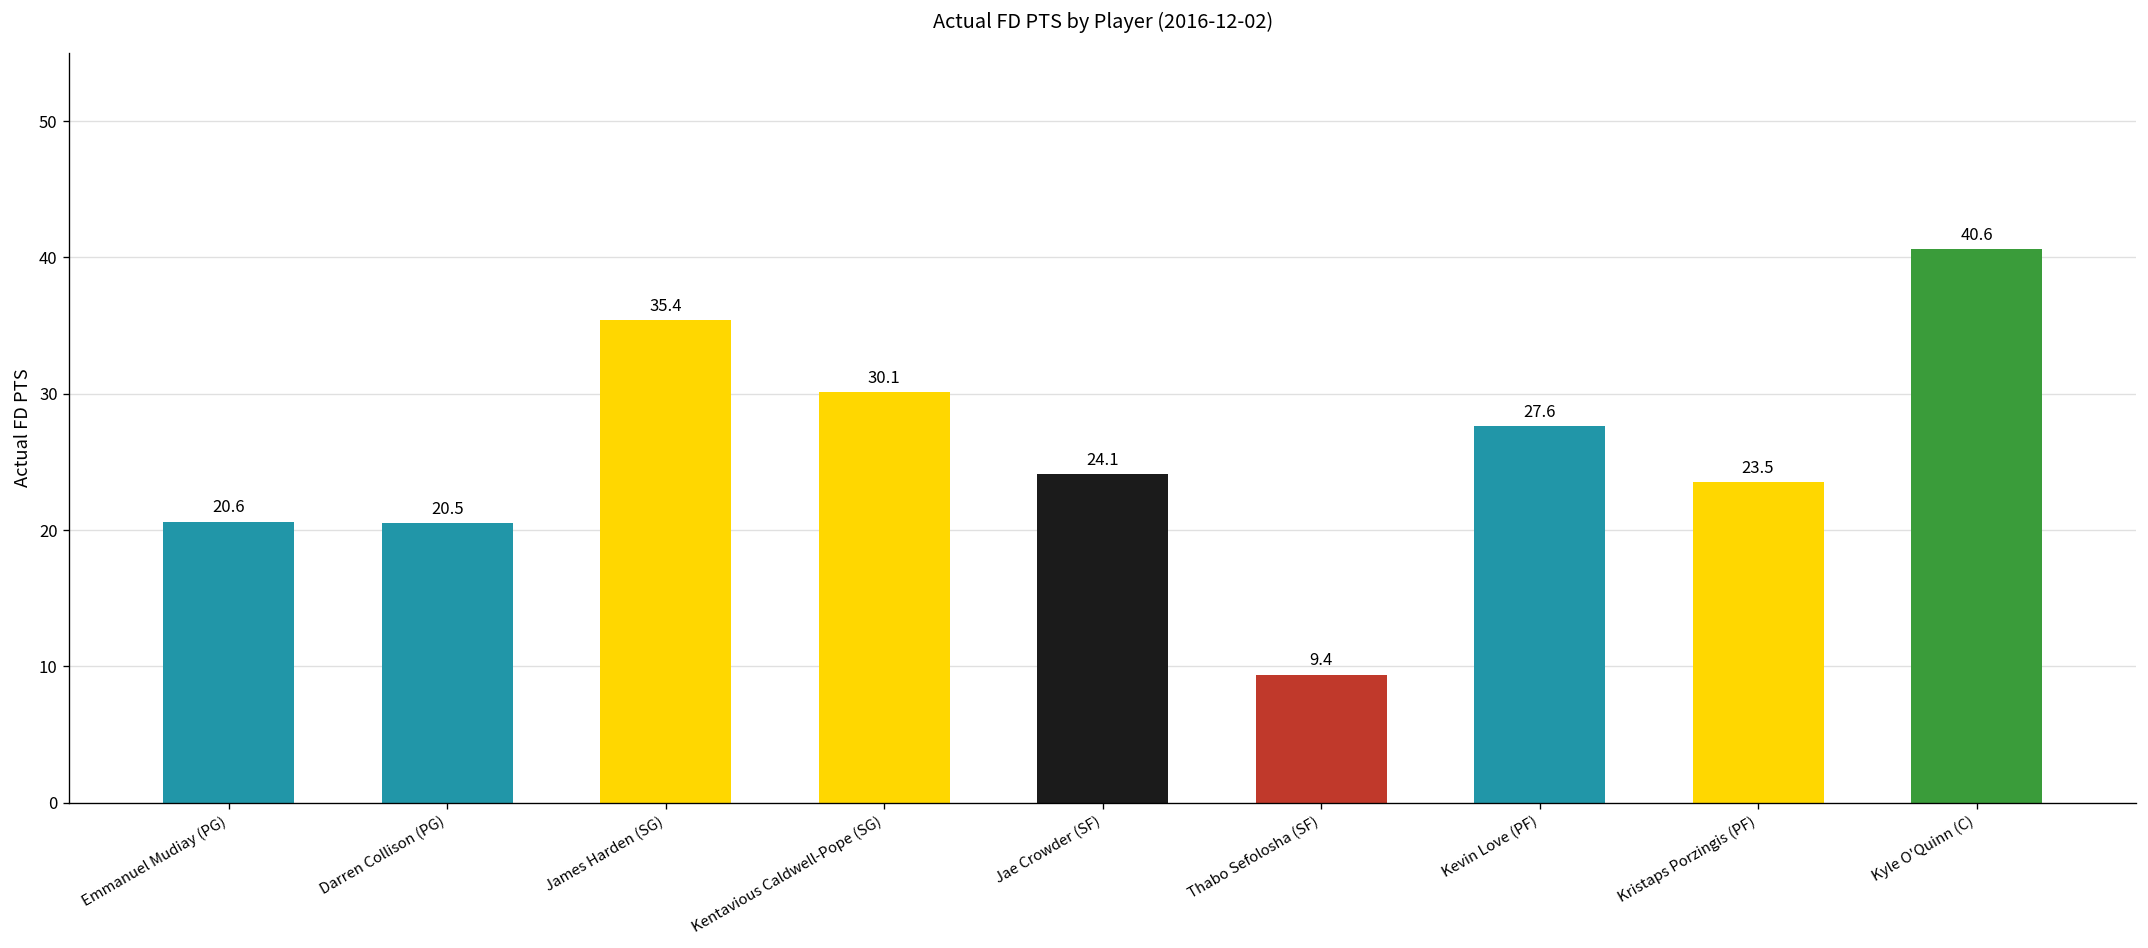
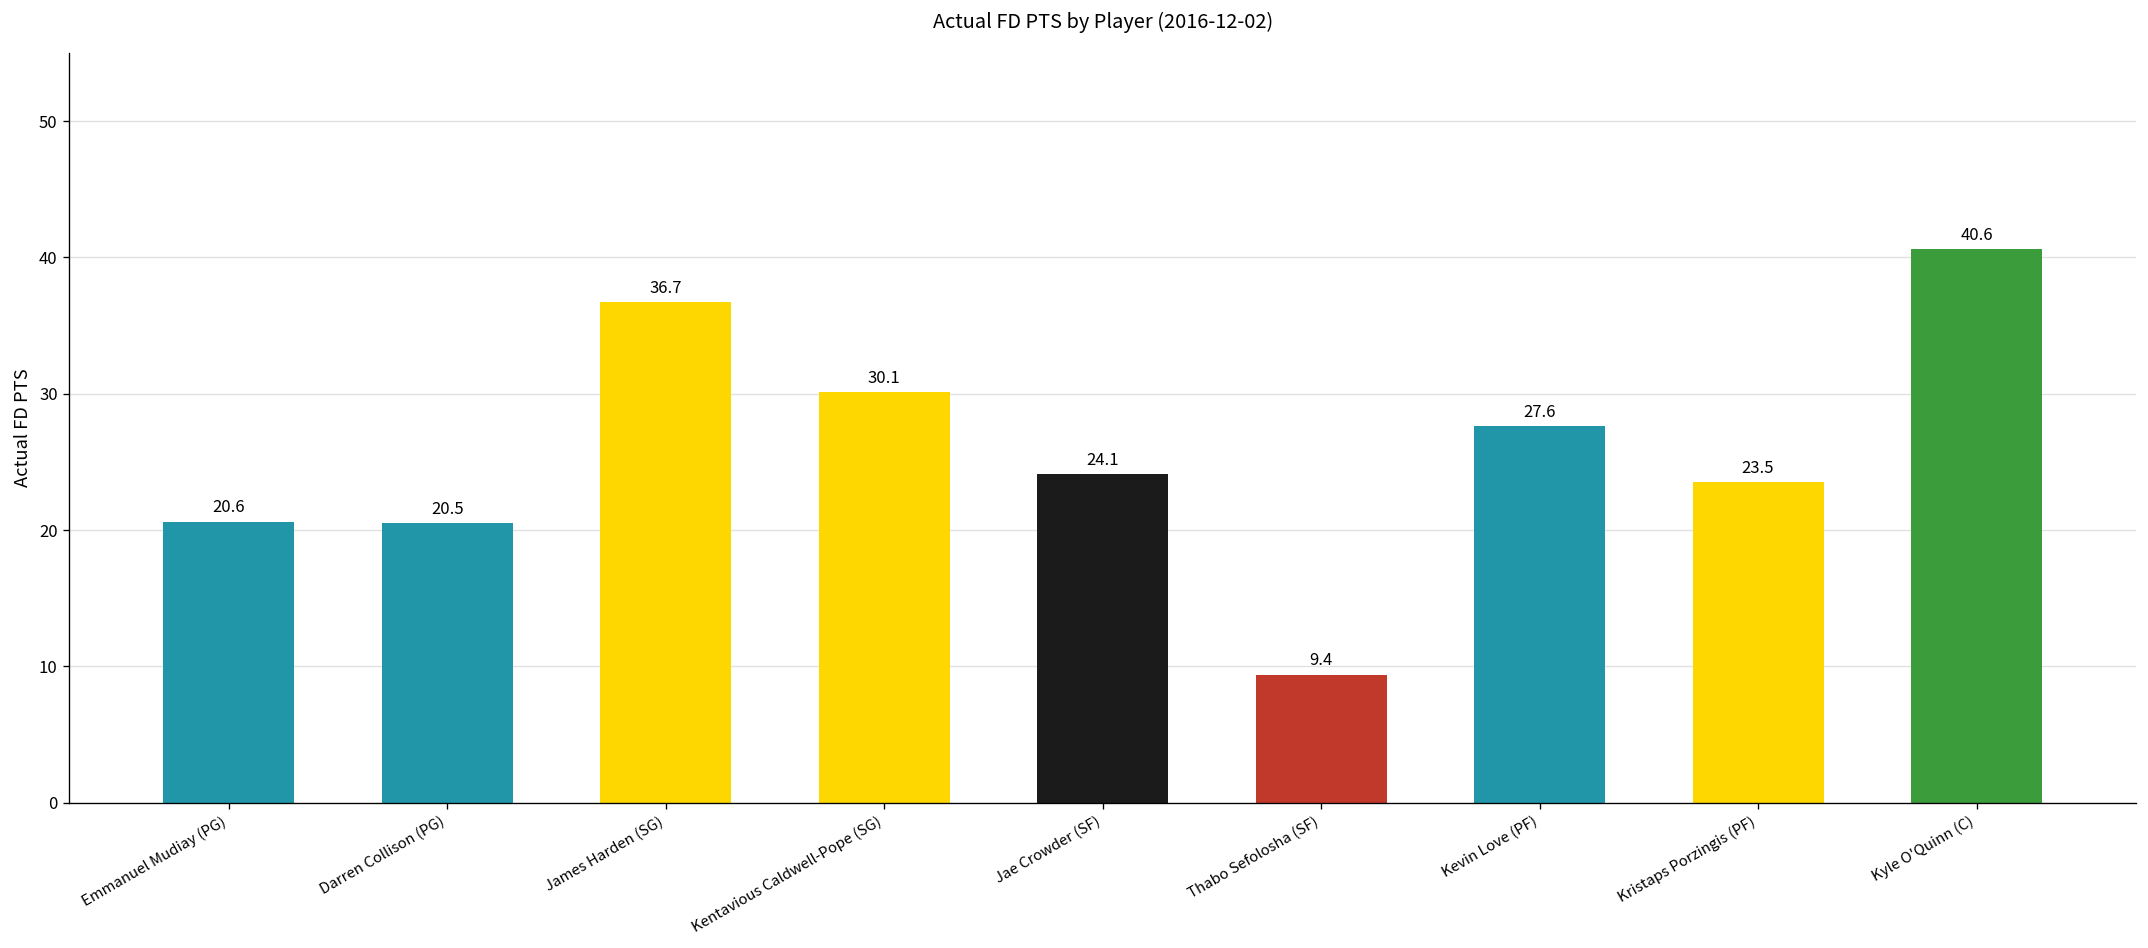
James Harden (SG): 35.4 -> 36.7
